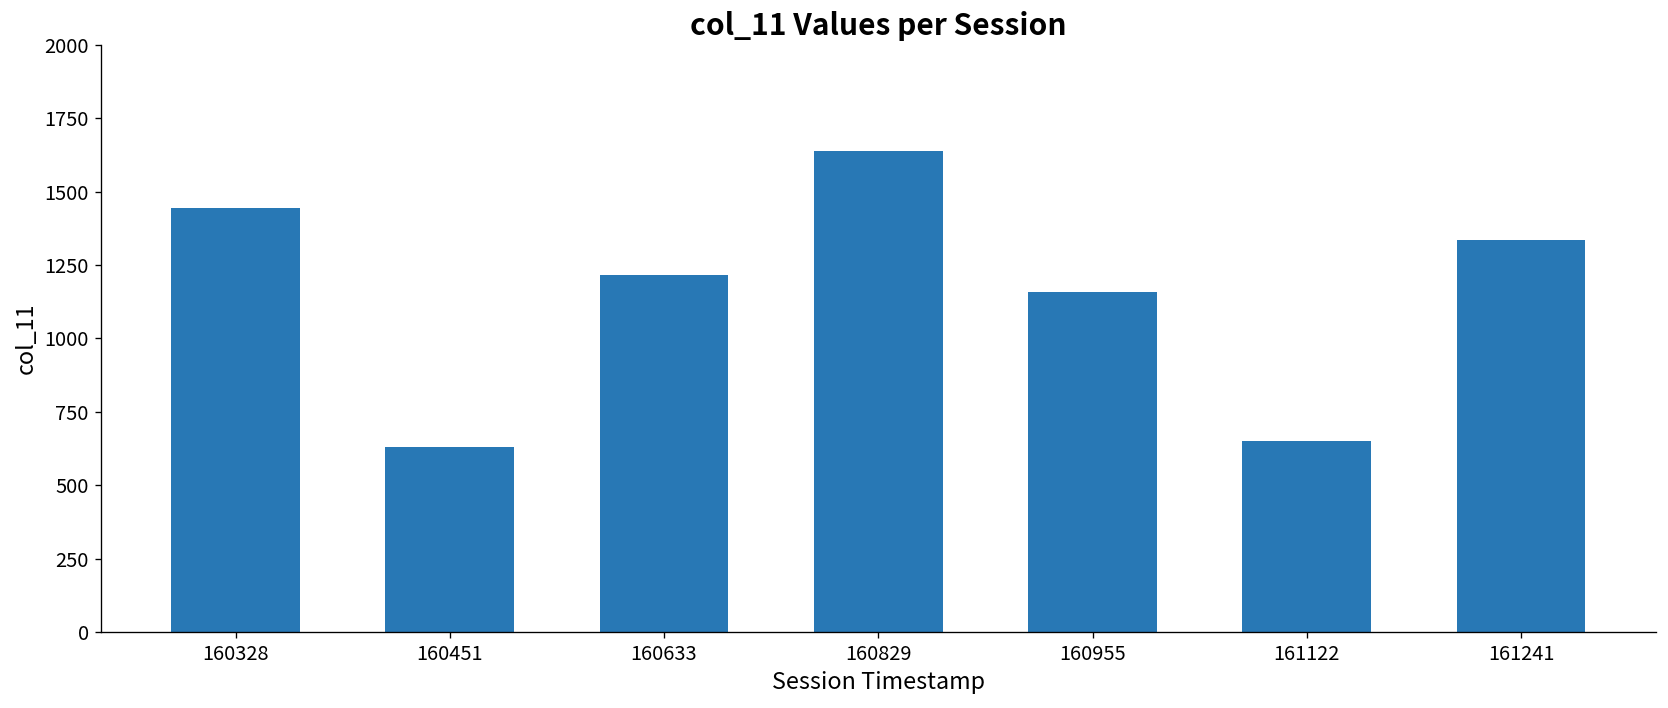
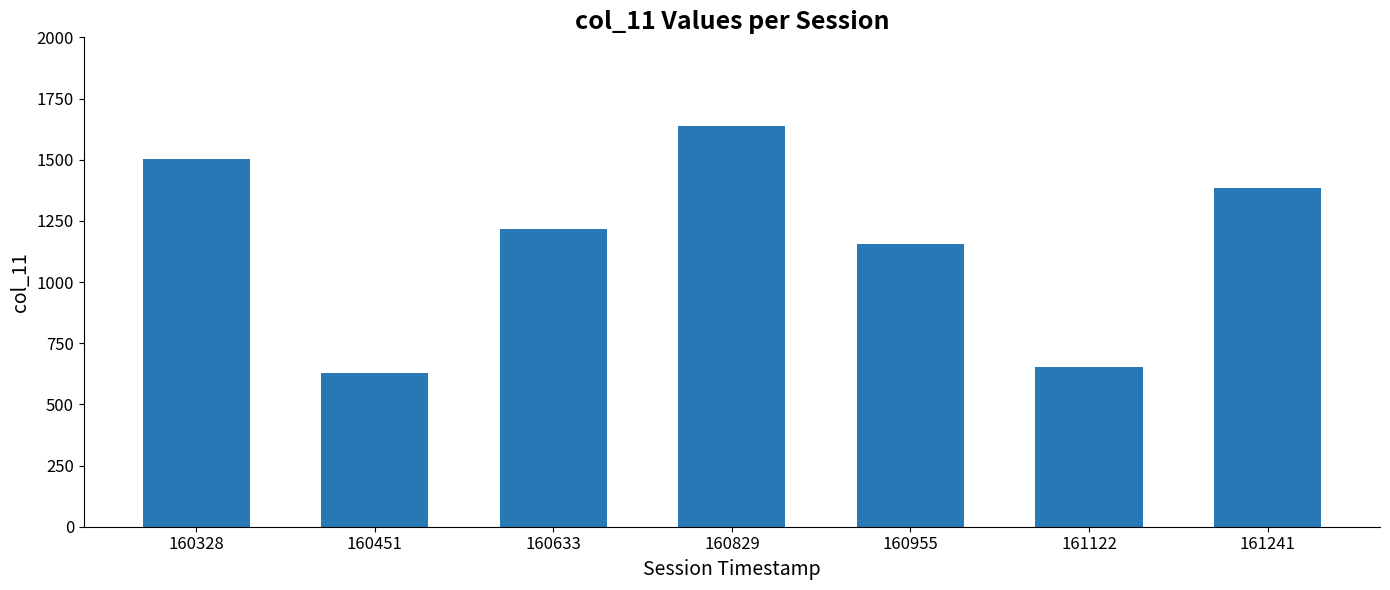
160328: 1450 -> 1500
161241: 1340 -> 1380
